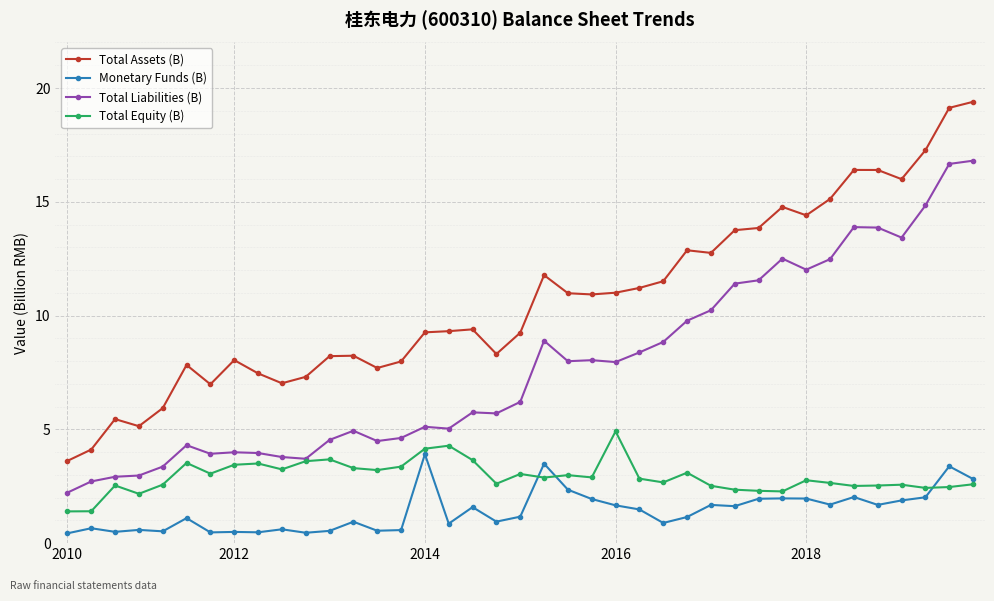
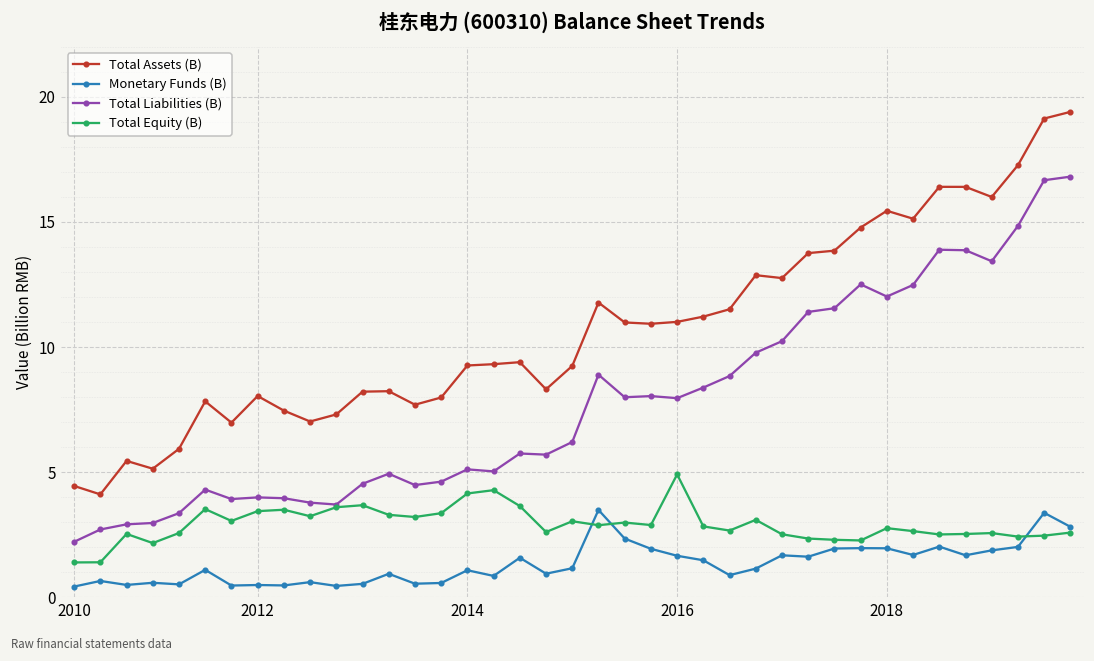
Total Assets (B), 2010: 3.6 -> 4.5
Monetary Funds (B), 2014: 3.9 -> 1.1
Total Assets (B), 2018: 14.4 -> 15.4
